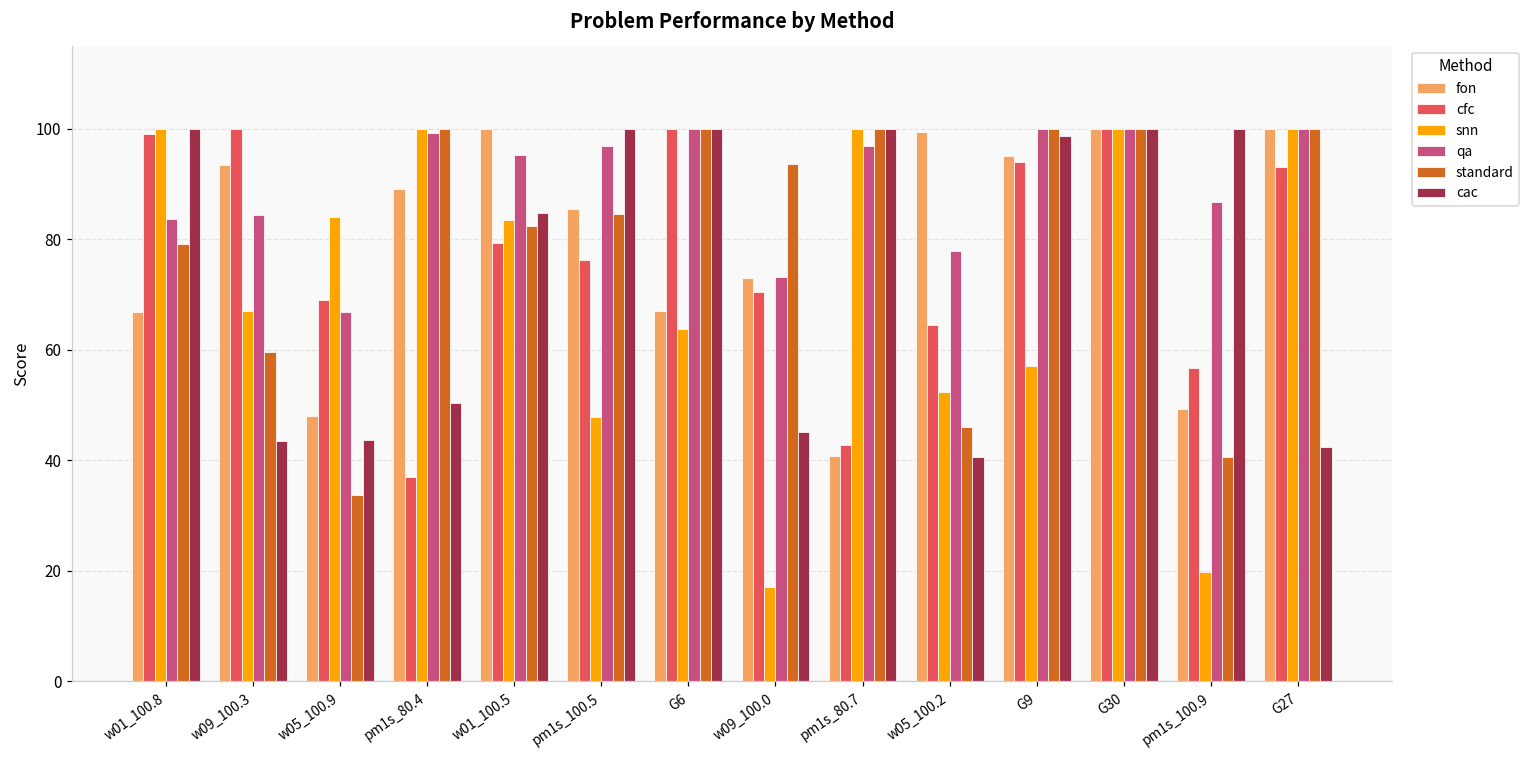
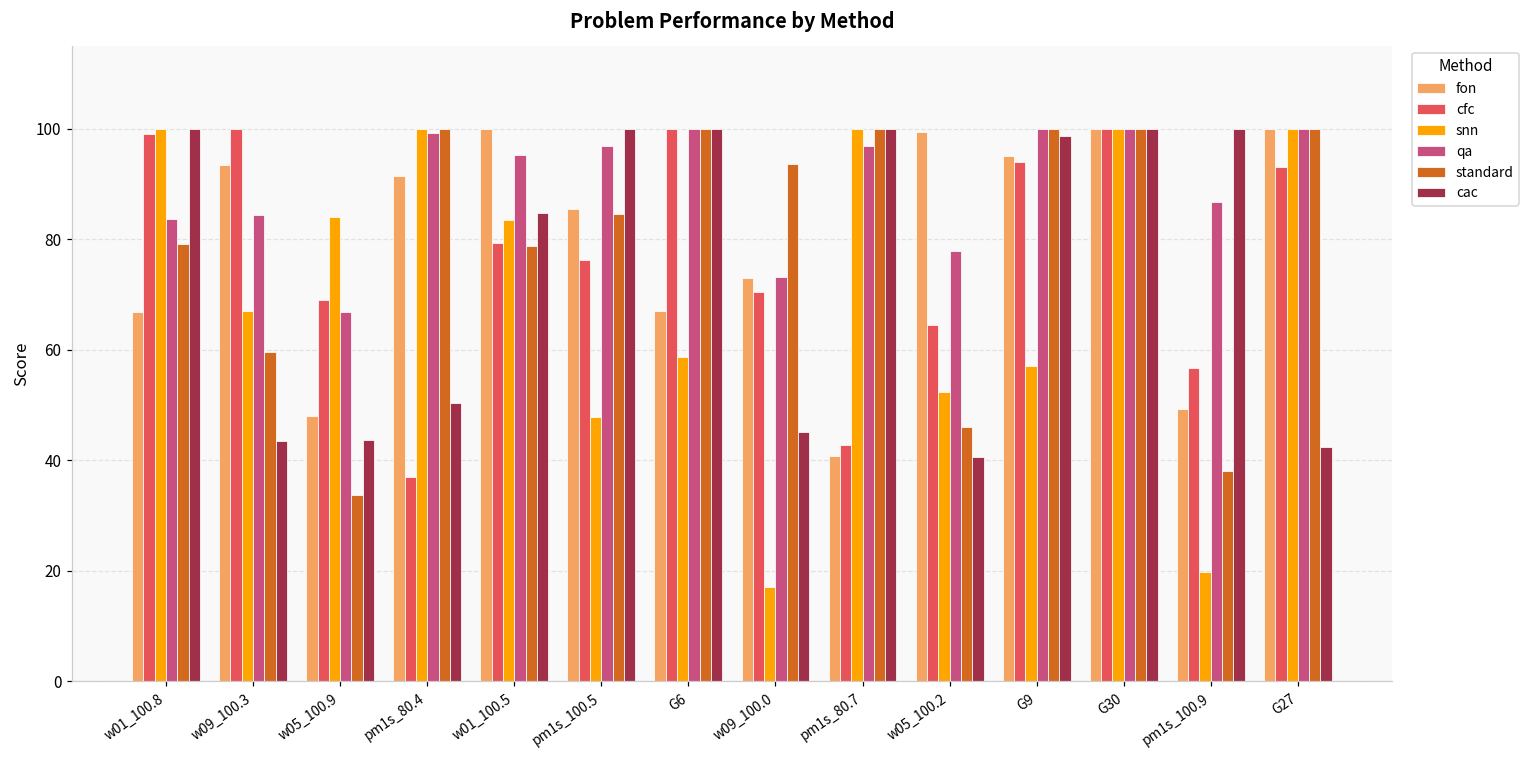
fon, pm1s_80.4: 89 -> 91
standard, w01_100.5: 82 -> 79
snn, G6: 64 -> 59
standard, pm1s_100.9: 41 -> 38
